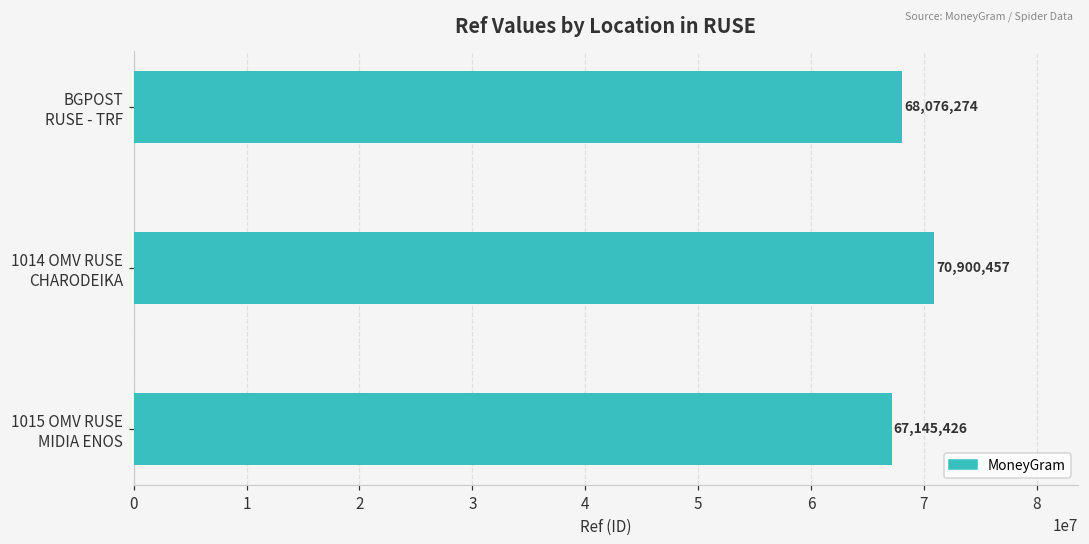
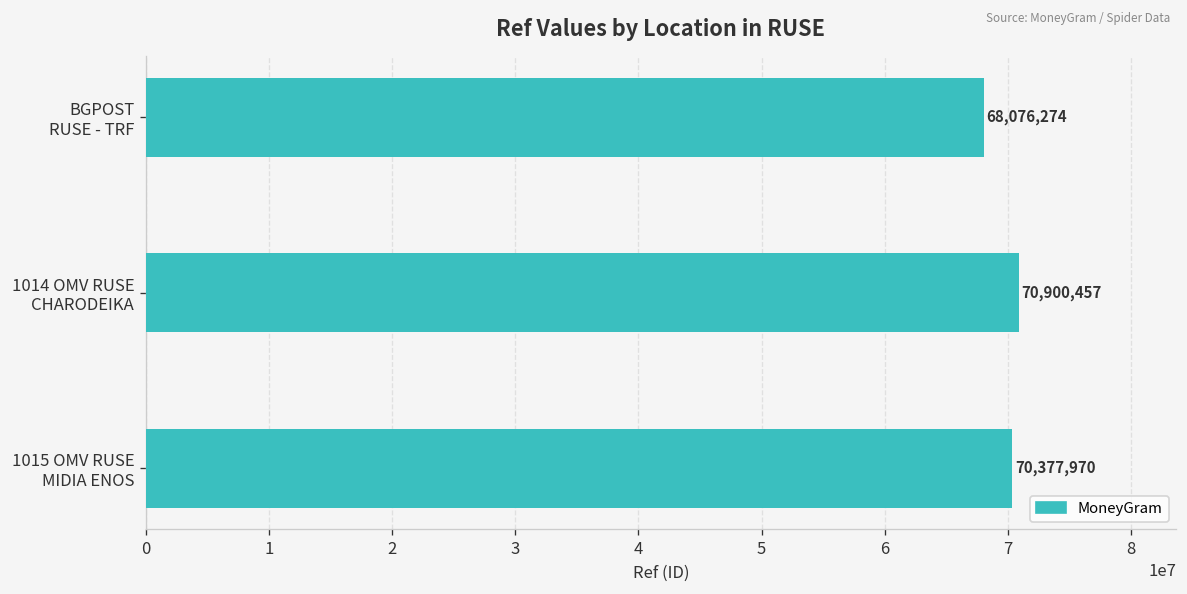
1015 OMV RUSE MIDIA ENOS: 67,145,426 -> 70,377,970
